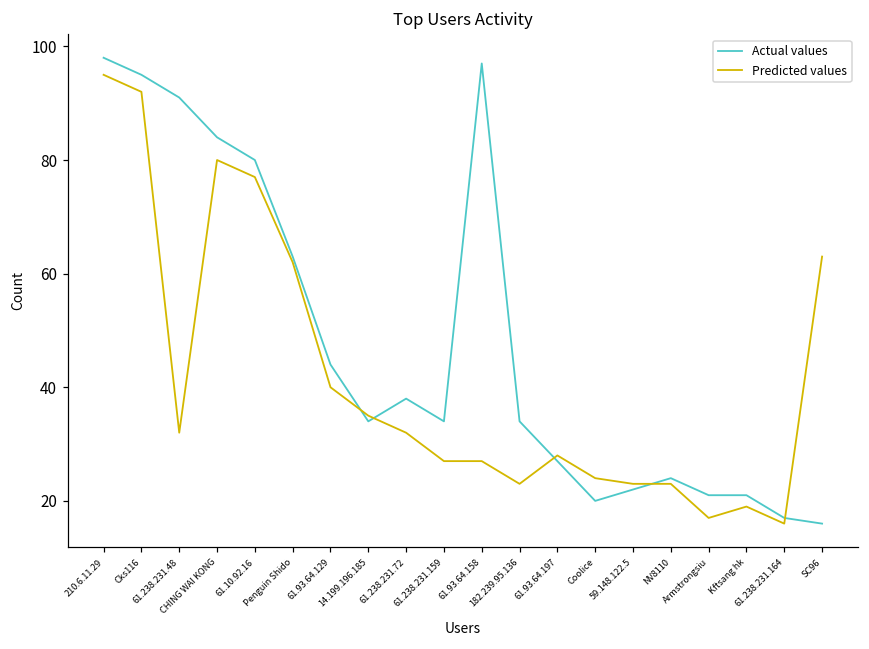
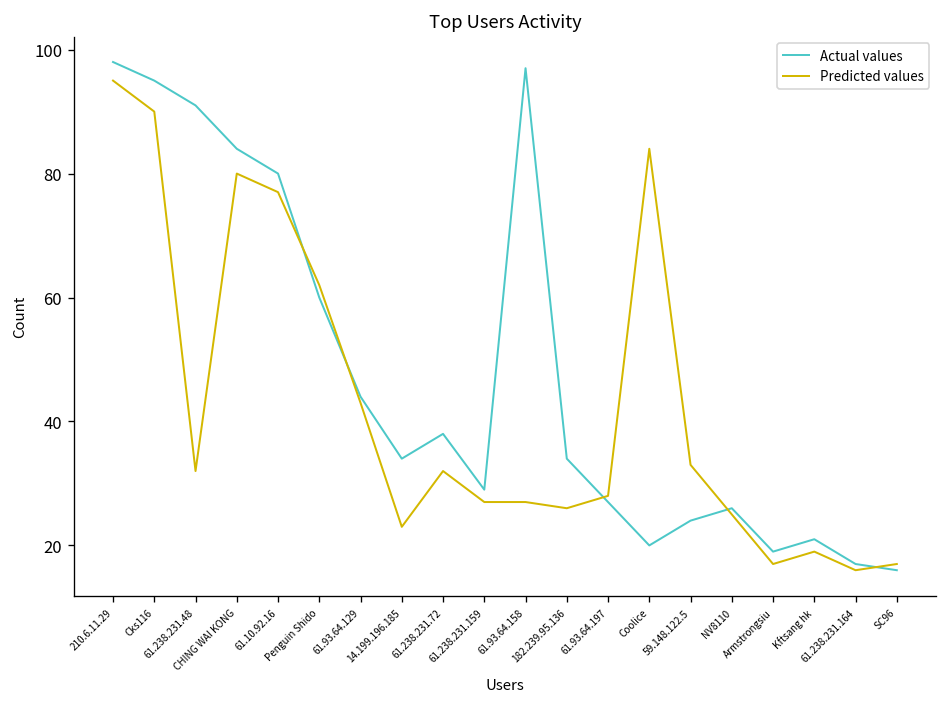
Predicted values, Cks116: 92 -> 90
Actual values, Penguin Shido: 63 -> 60
Predicted values, 61.93.64.129: 40 -> 43
Predicted values, 14.199.196.185: 35 -> 23
Actual values, 61.238.231.159: 34 -> 29
Predicted values, 182.239.95.136: 23 -> 26
Predicted values, Coolice: 24 -> 84
Actual values, 59.148.122.5: 22 -> 24
Predicted values, 59.148.122.5: 23 -> 33
Actual values, NV8110: 24 -> 26
Predicted values, NV8110: 23 -> 25
Actual values, Armstrongsiu: 21 -> 19
Predicted values, SC96: 63 -> 17
